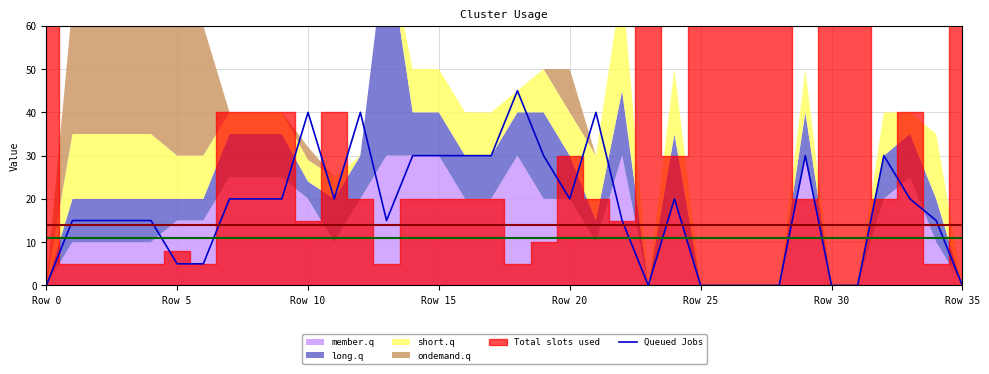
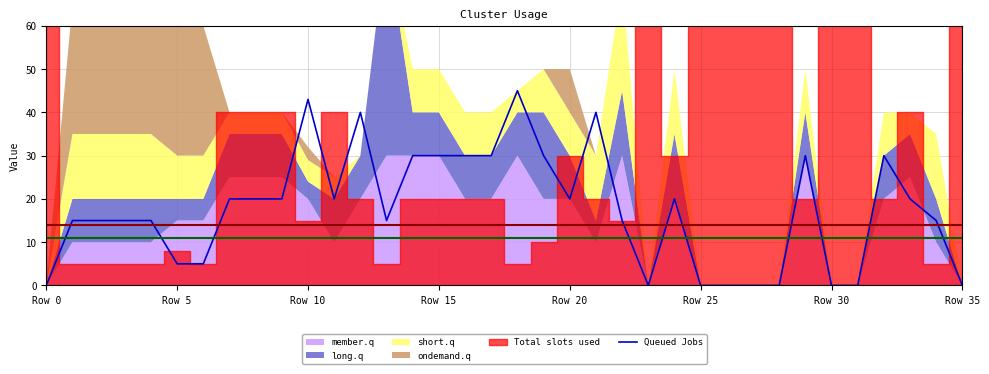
Queued Jobs, Row 10: 40 -> 43
